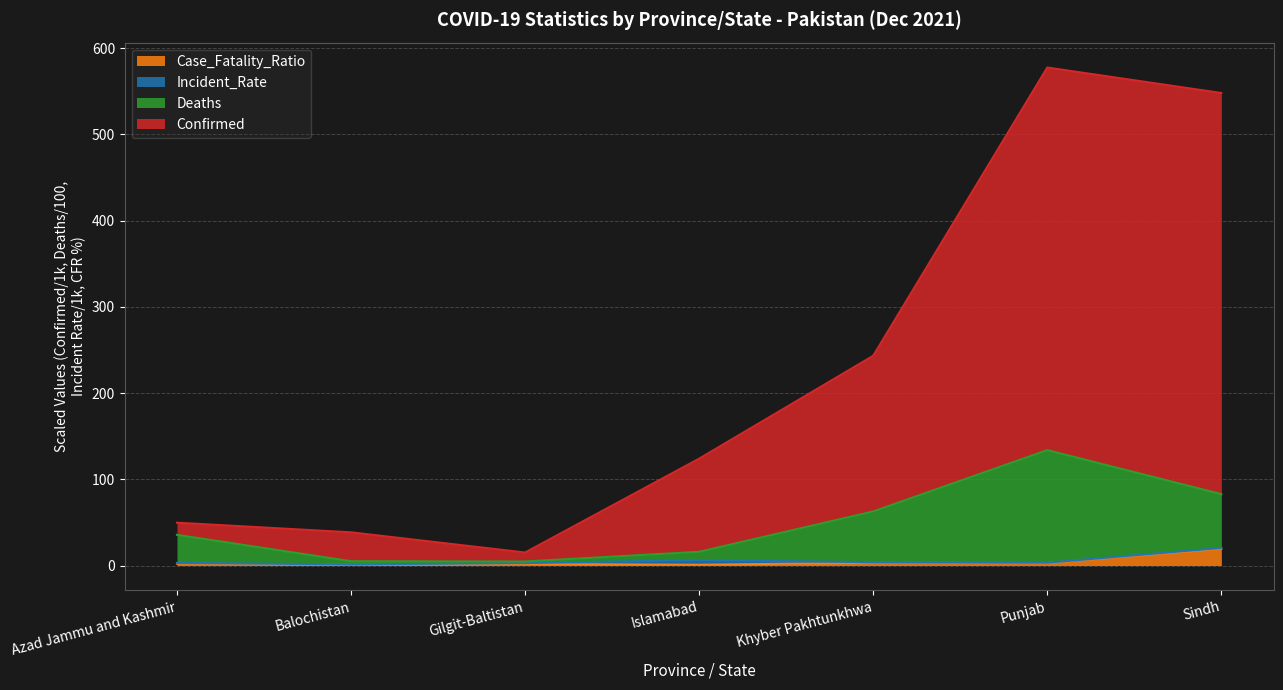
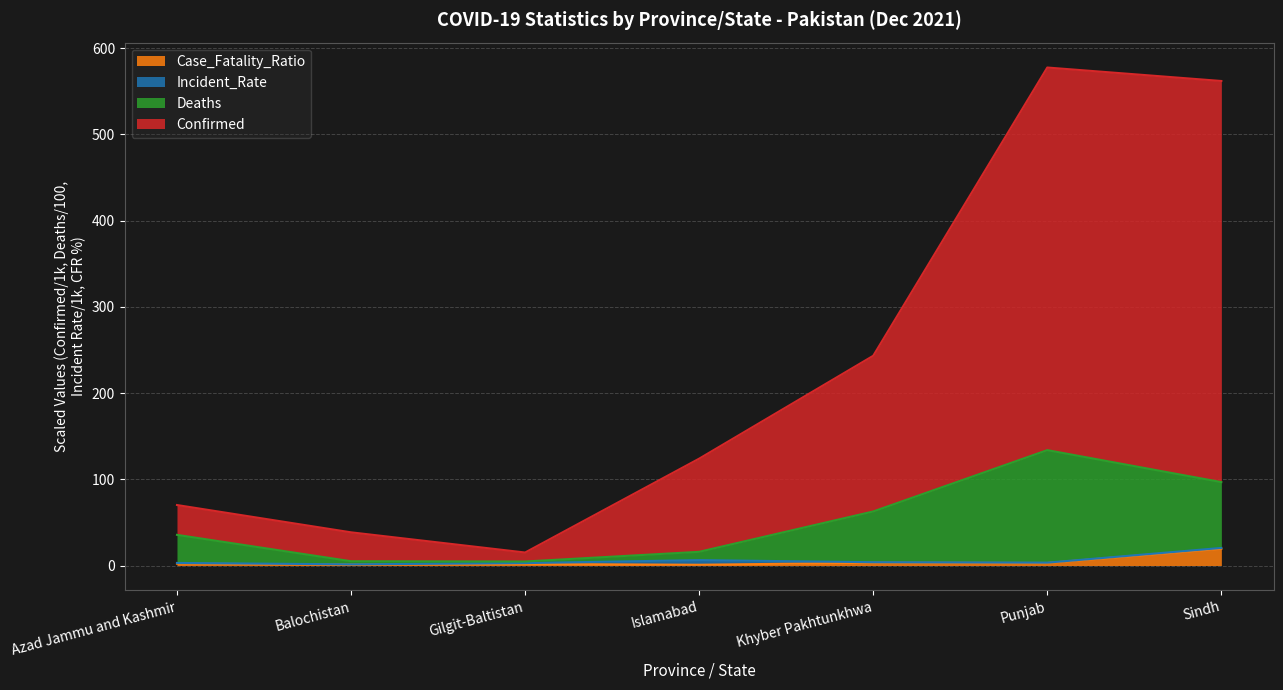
Confirmed, Azad Jammu and Kashmir: 10 -> 30
Deaths, Sindh: 60 -> 80
